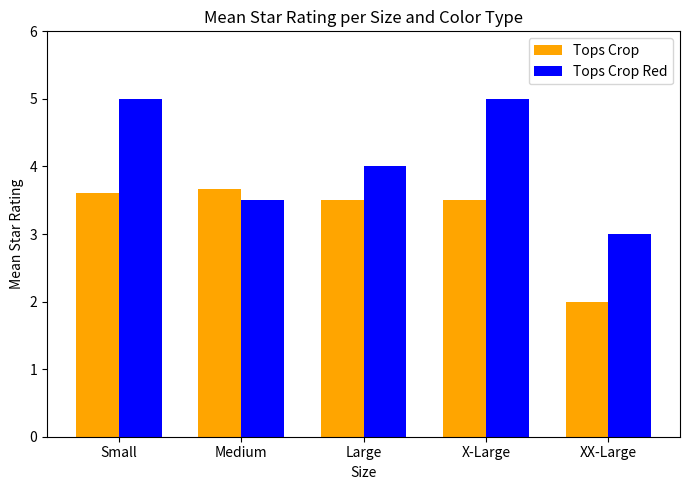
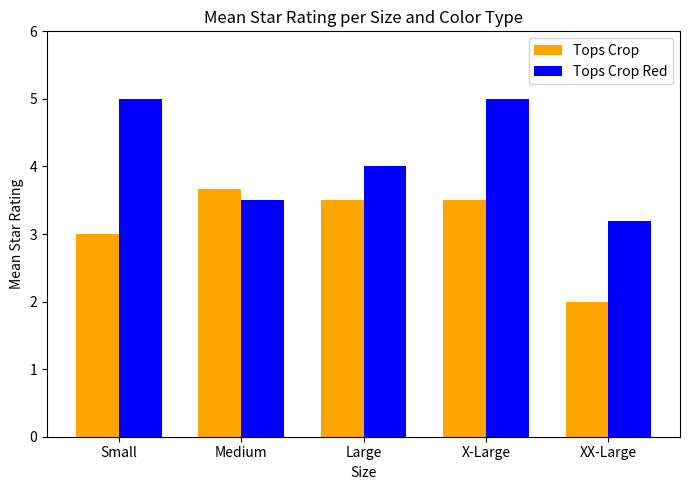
Tops Crop, Small: 3.6 -> 3.0
Tops Crop Red, XX-Large: 3.0 -> 3.2
